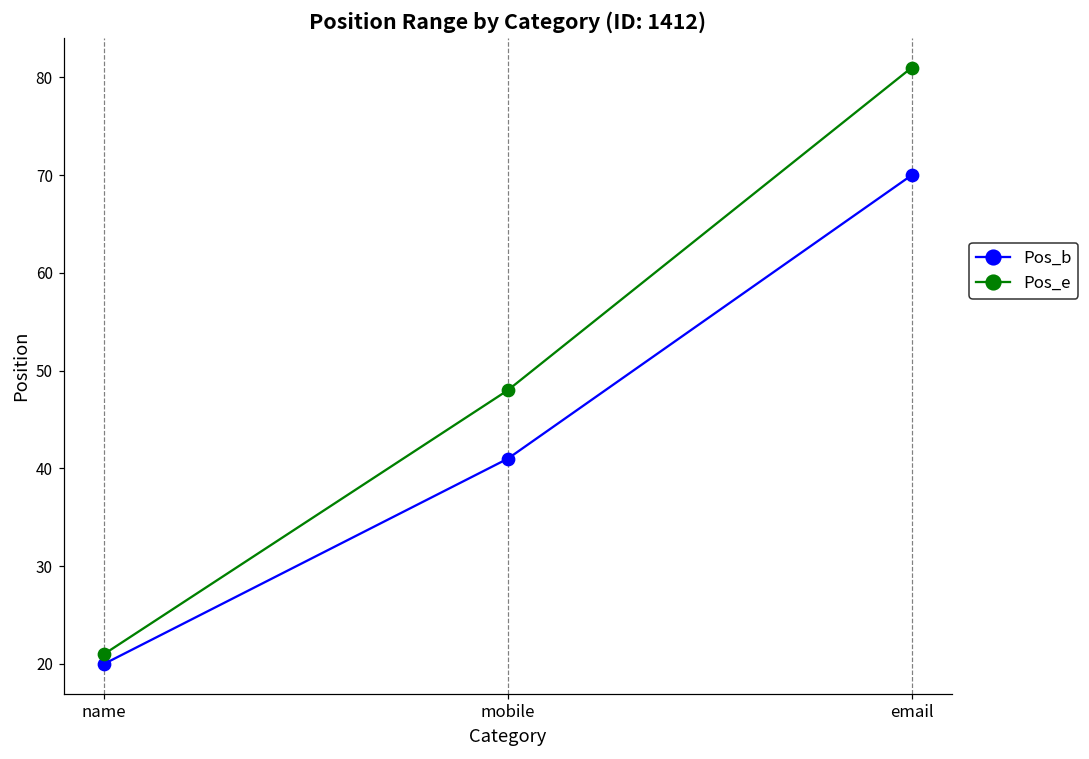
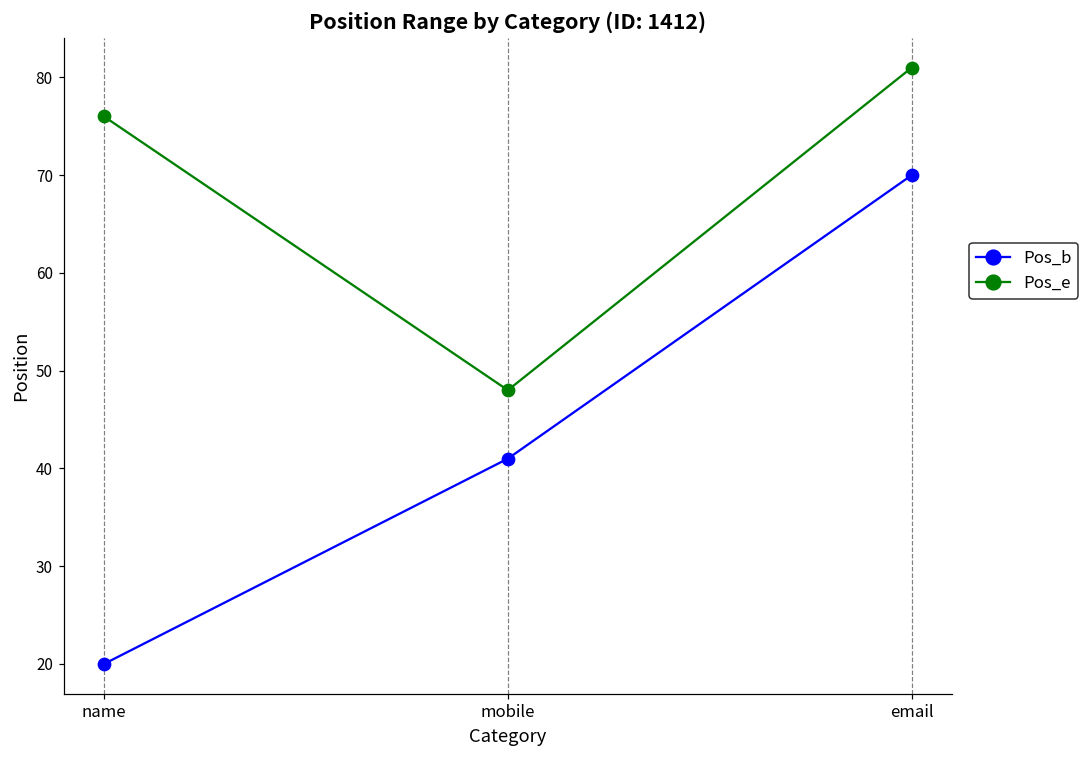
Pos_e, name: 21 -> 76
